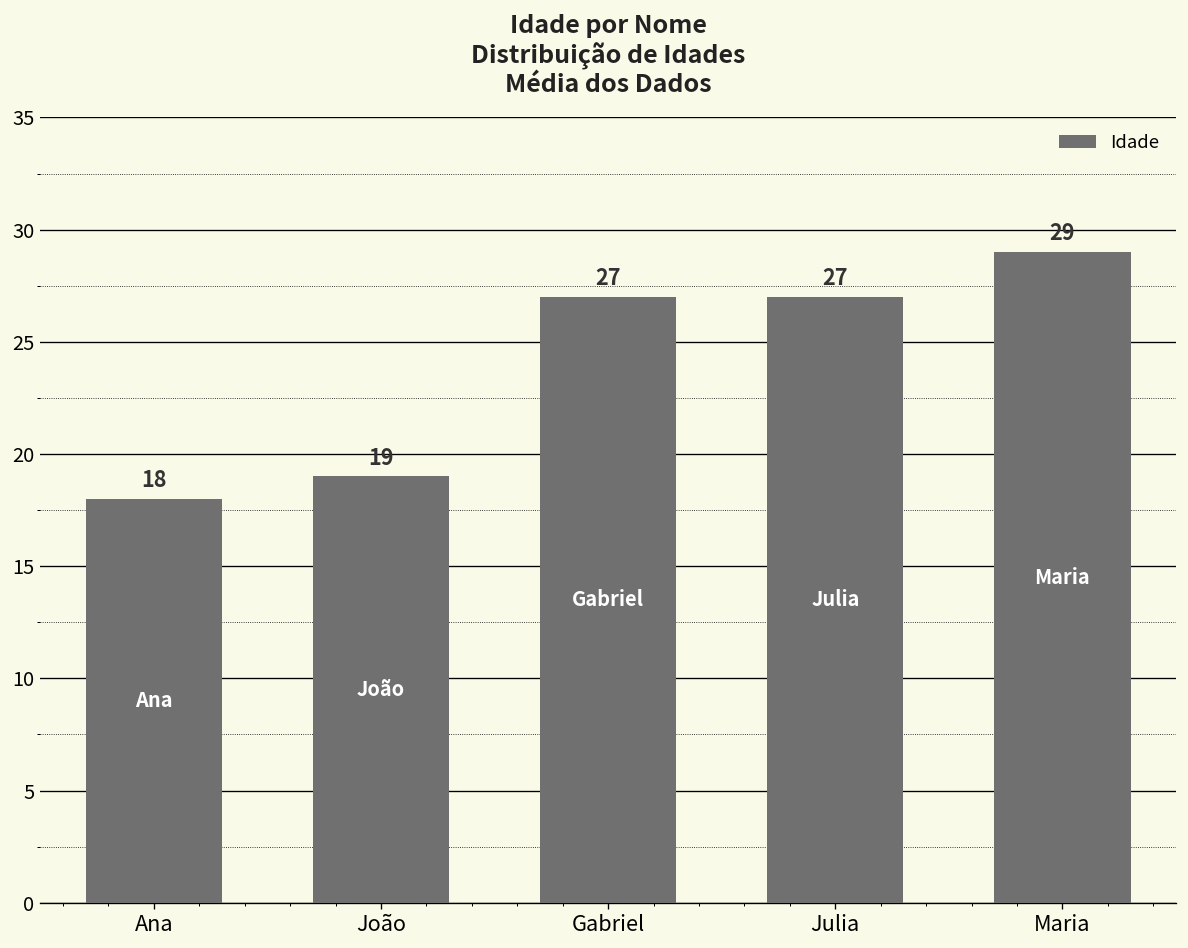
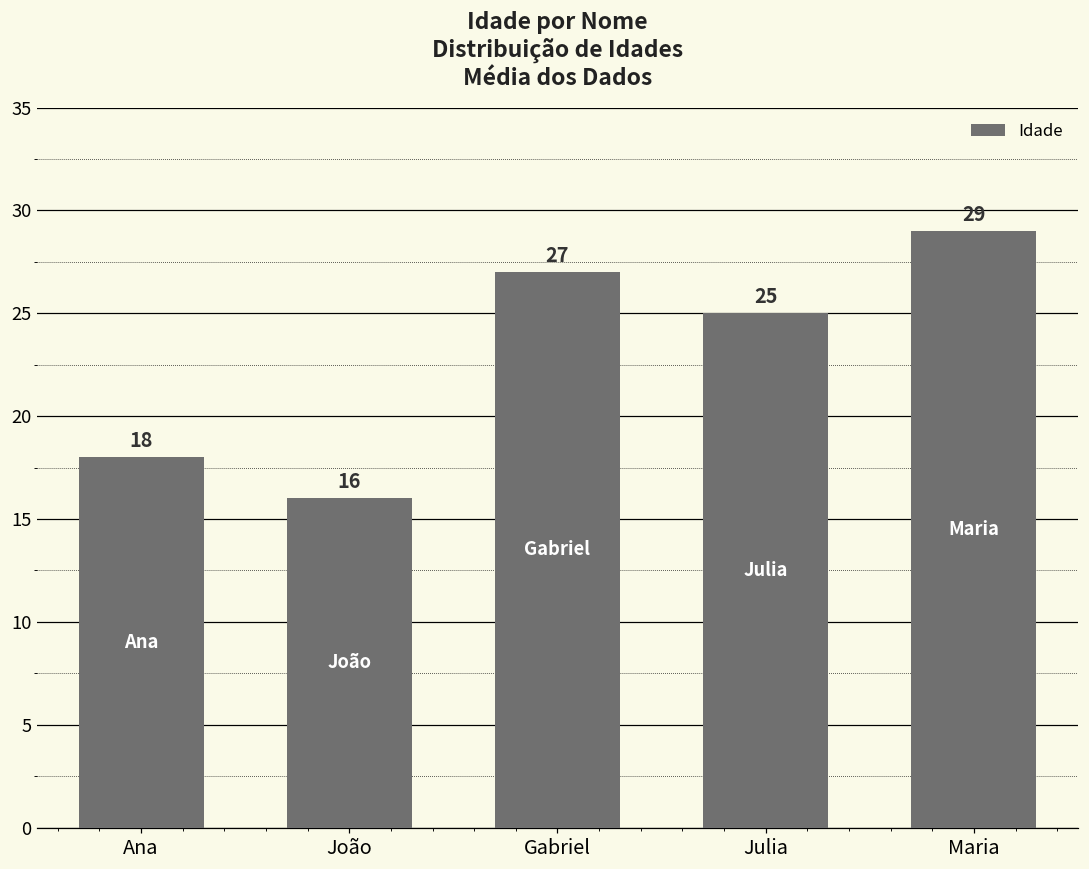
João: 19 -> 16
Julia: 27 -> 25
